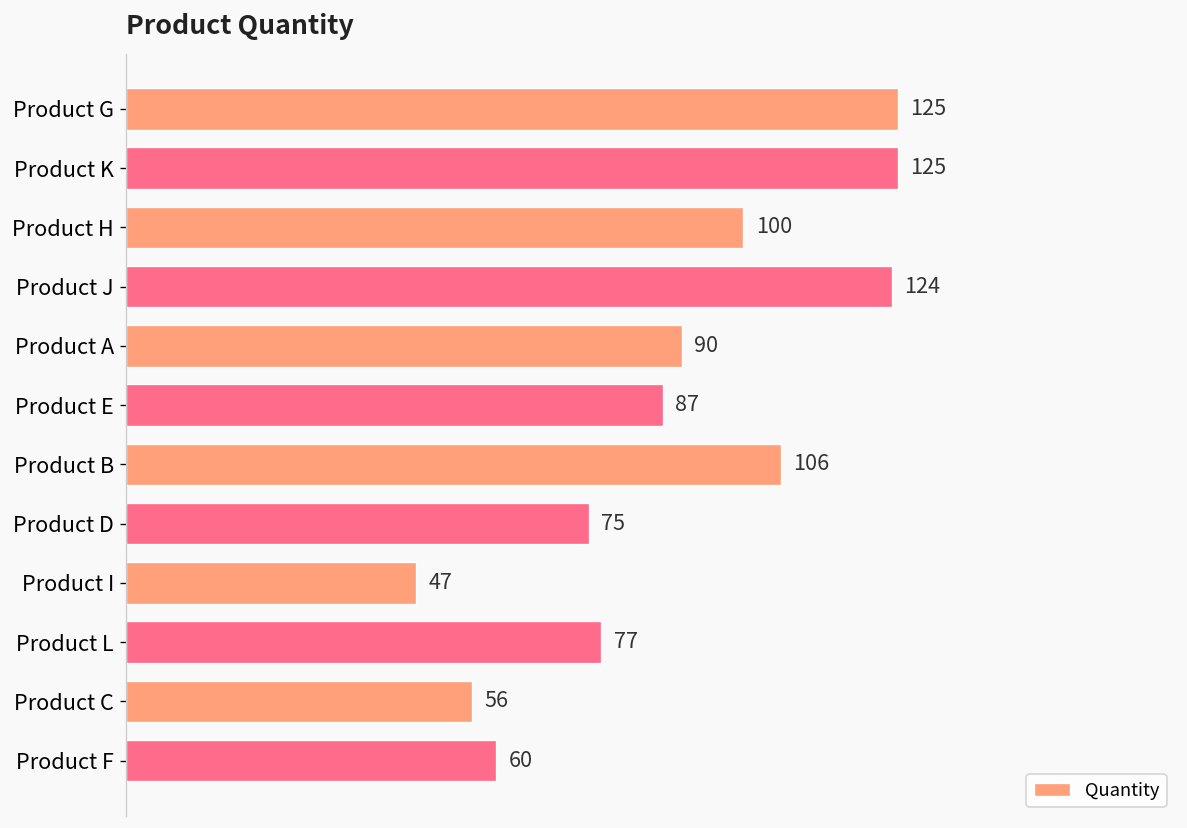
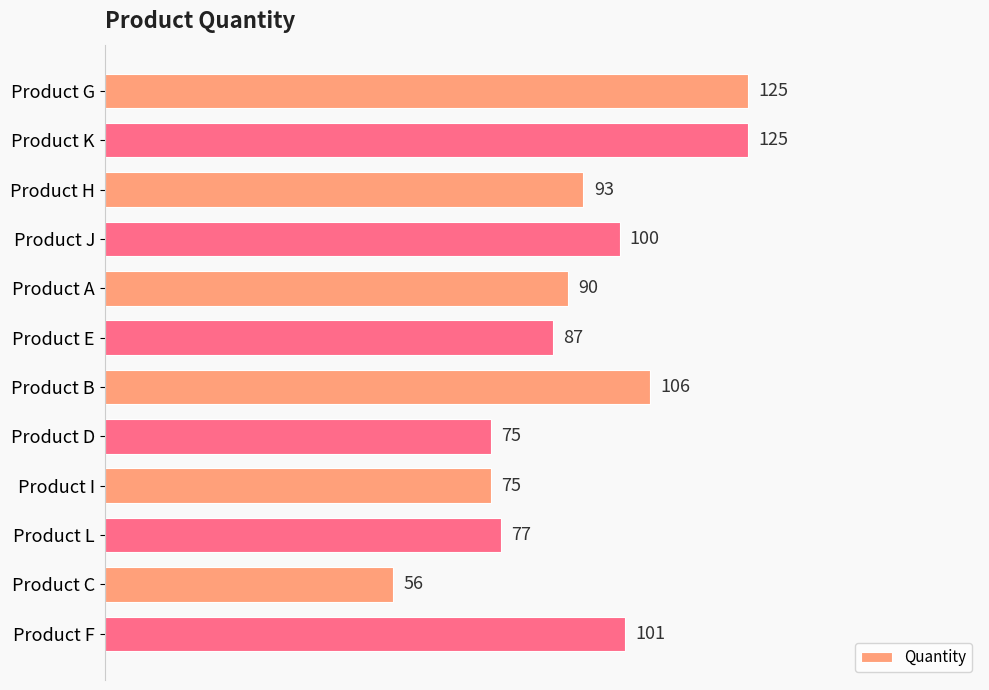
Product H: 100 -> 93
Product J: 124 -> 100
Product I: 47 -> 75
Product F: 60 -> 101
